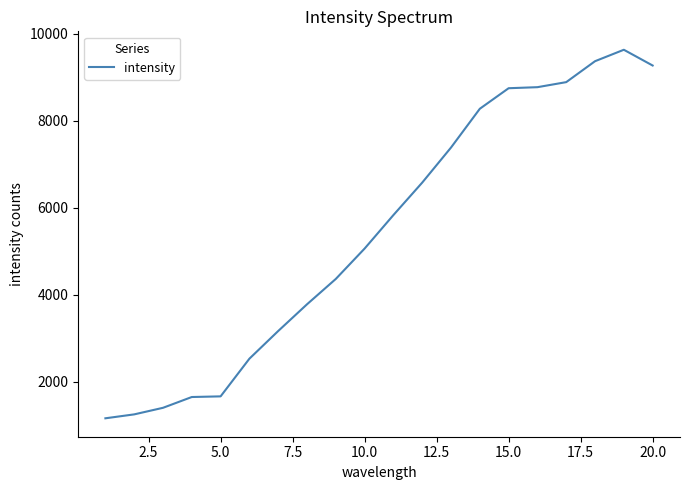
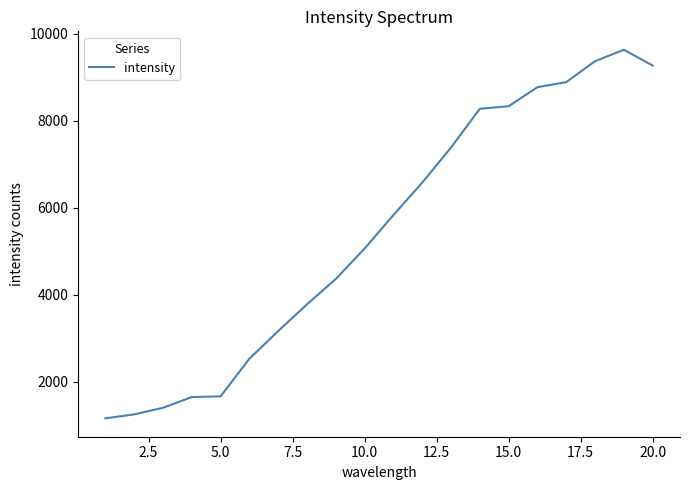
15.0: 8700 -> 8300
